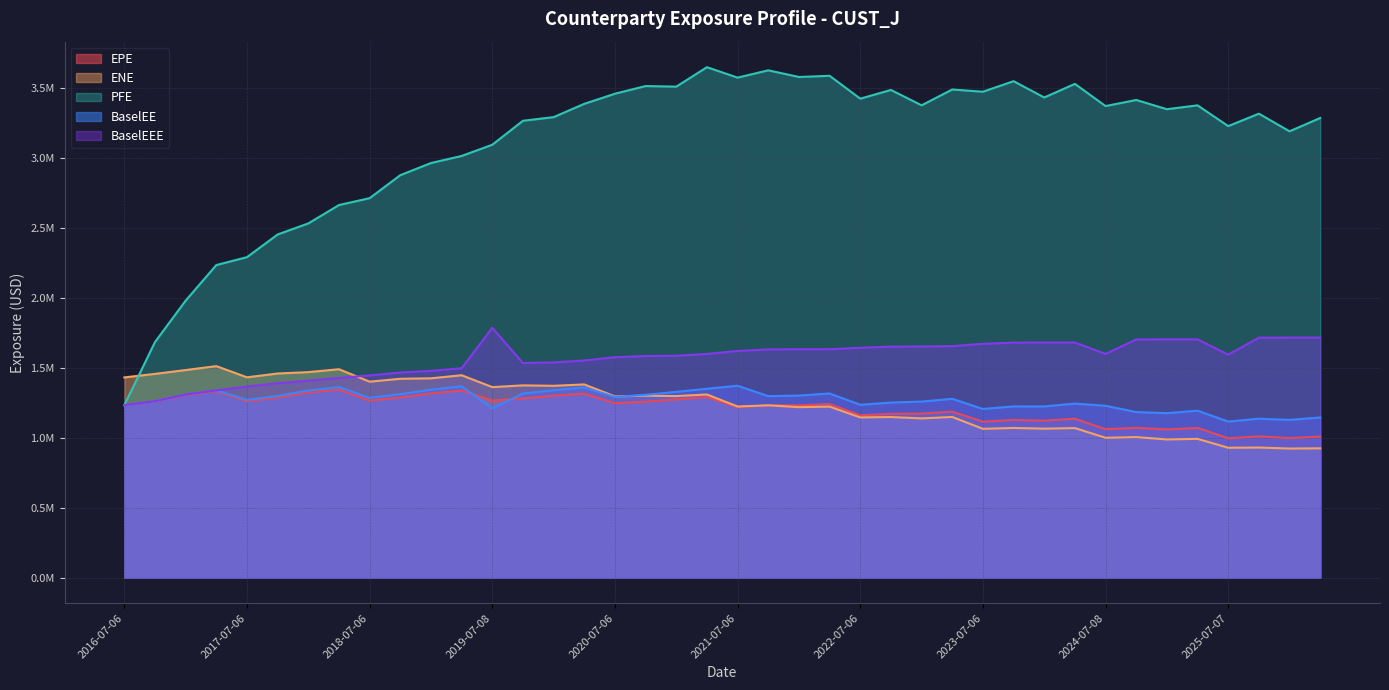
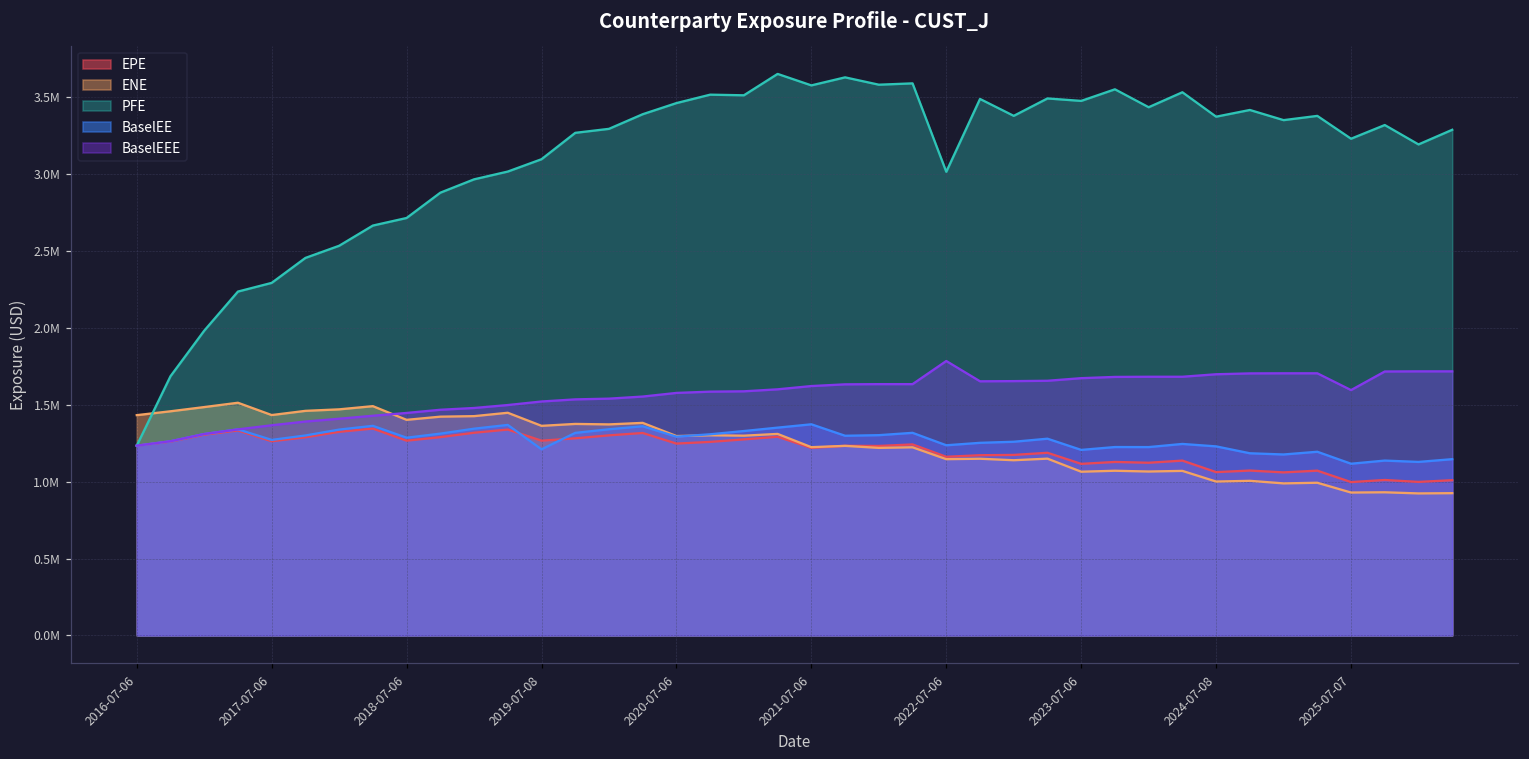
BaselEEE, 2019-07-08: 1790000 -> 1520000
PFE, 2022-07-06: 3430000 -> 3010000
BaselEEE, 2022-07-06: 1640000 -> 1780000
BaselEEE, 2024-07-08: 1600000 -> 1700000
